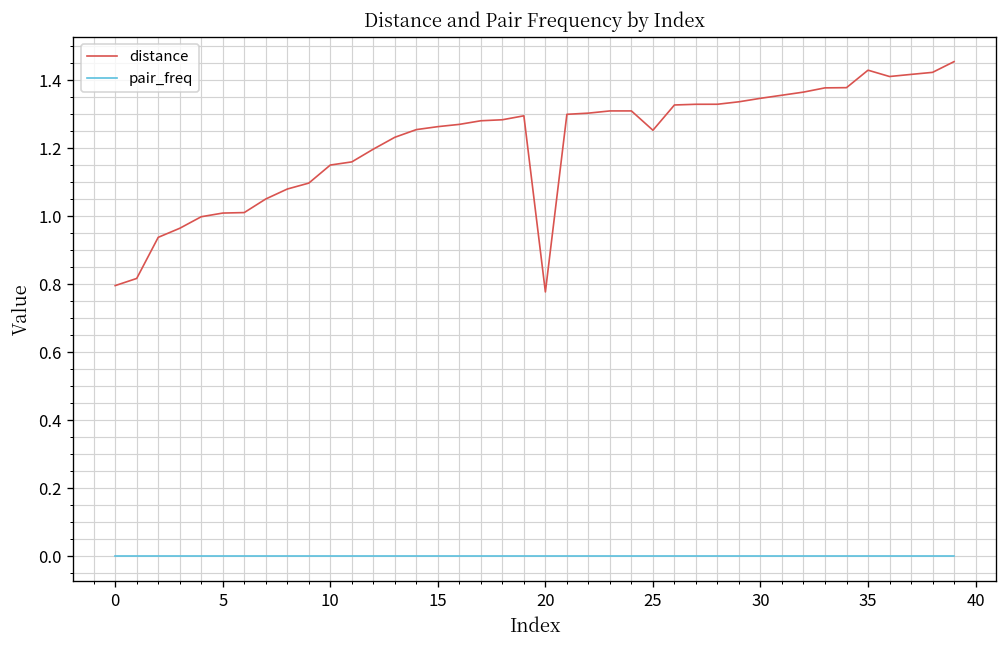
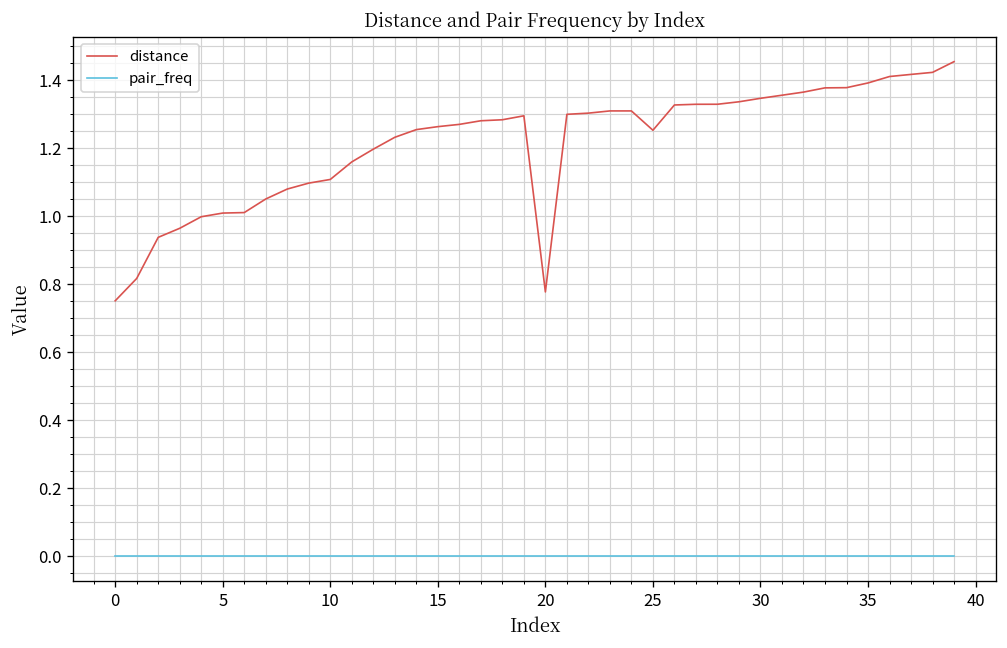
distance, 0: 0.80 -> 0.75
distance, 10: 1.15 -> 1.11
distance, 35: 1.43 -> 1.39
